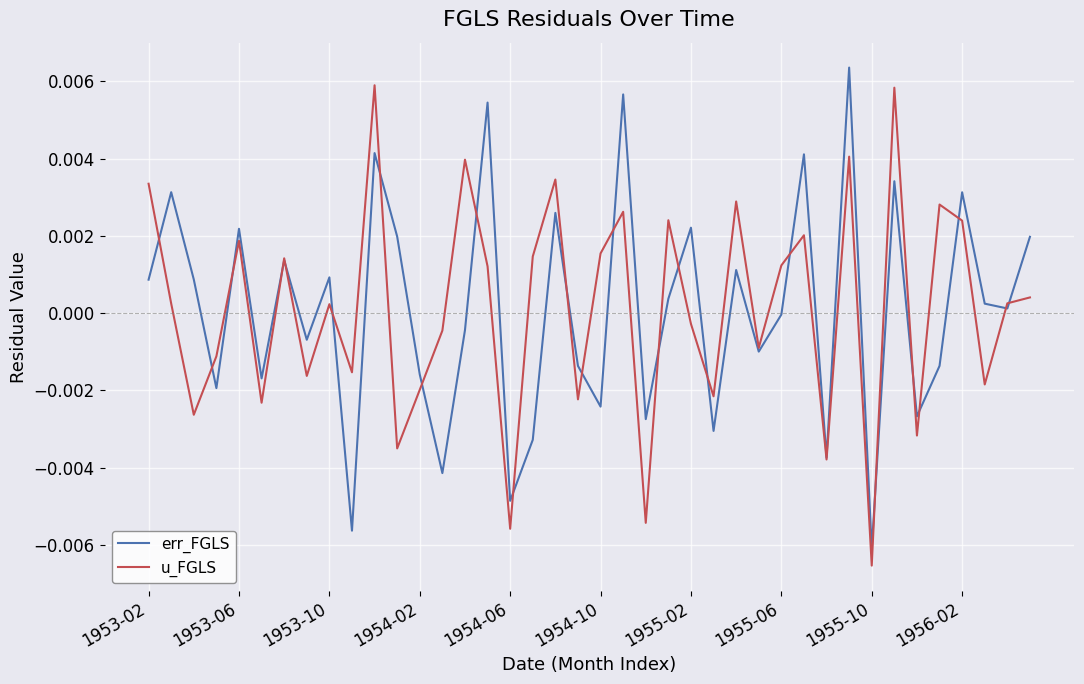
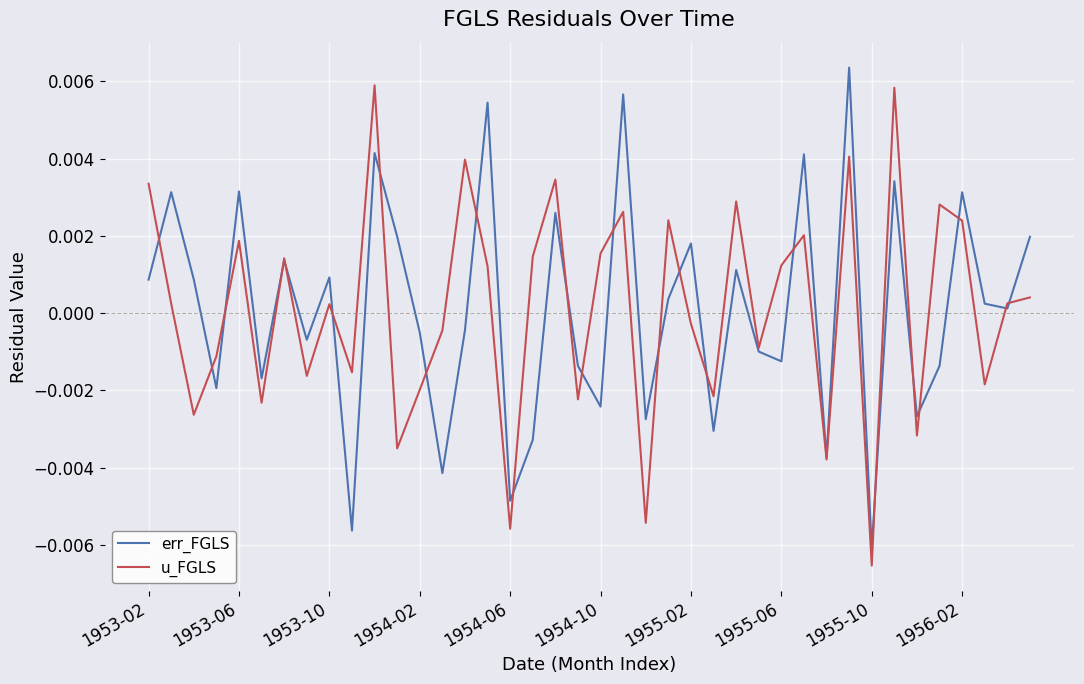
err_FGLS, 1953-06: 0.0022 -> 0.0032
err_FGLS, 1954-02: -0.0016 -> -0.0005
err_FGLS, 1955-02: 0.0022 -> 0.0018
err_FGLS, 1955-06: 0.0000 -> -0.0012
